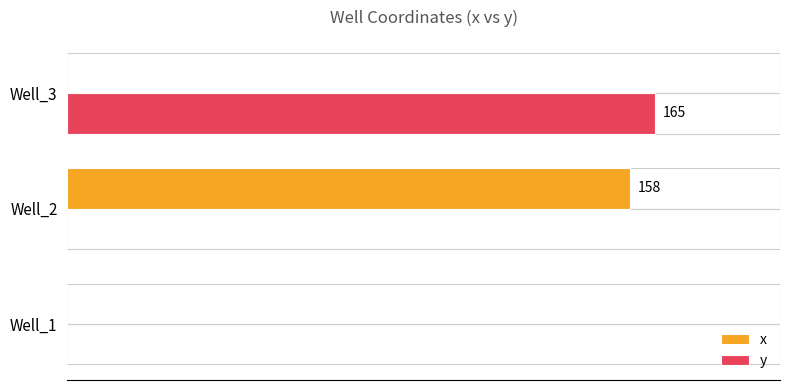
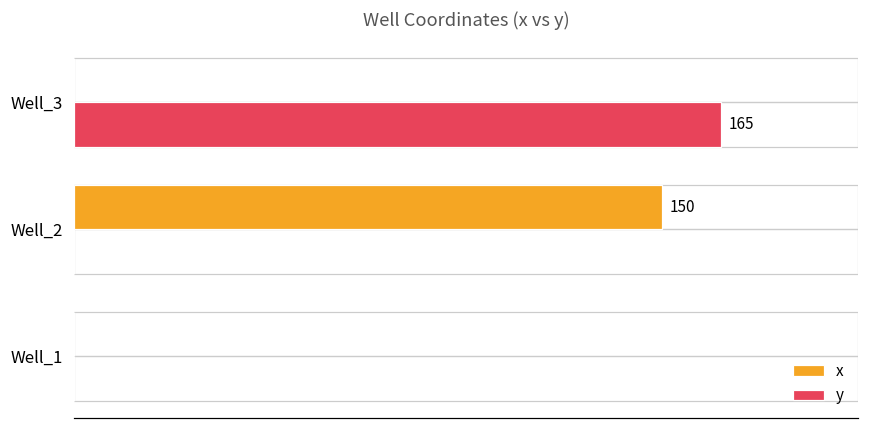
x, Well_2: 158 -> 150
